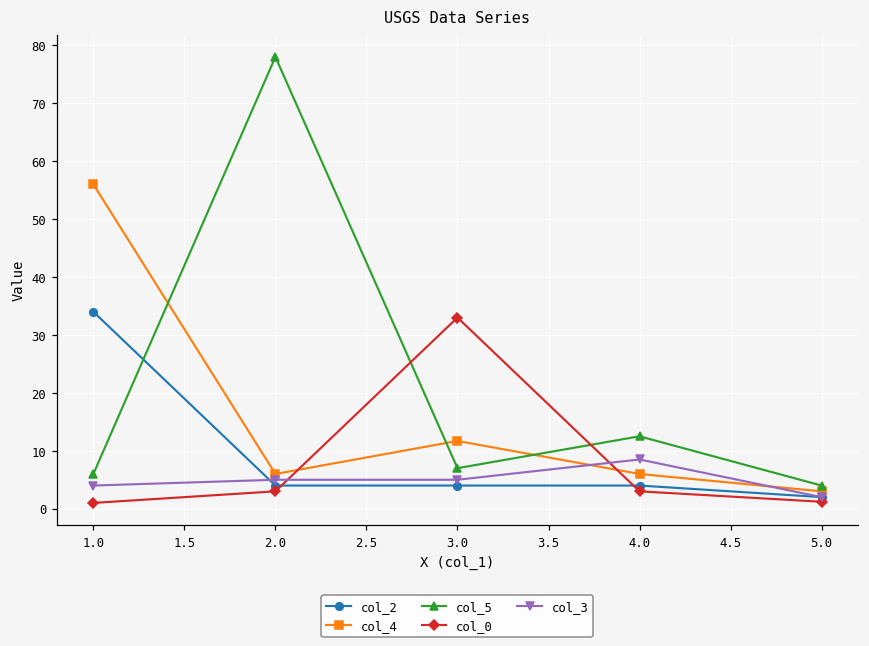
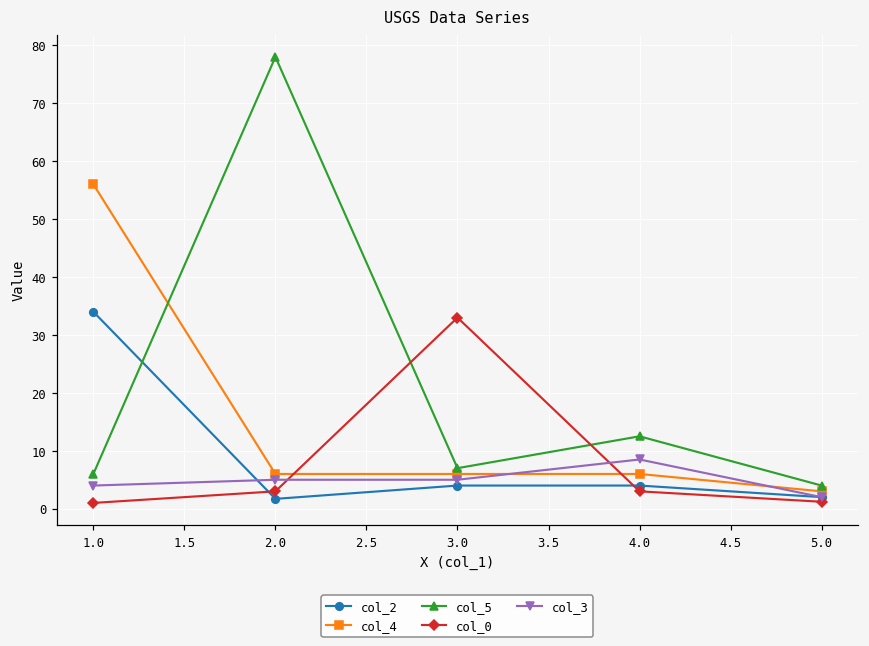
col_2, 2.0: 4 -> 2
col_4, 3.0: 12 -> 6
